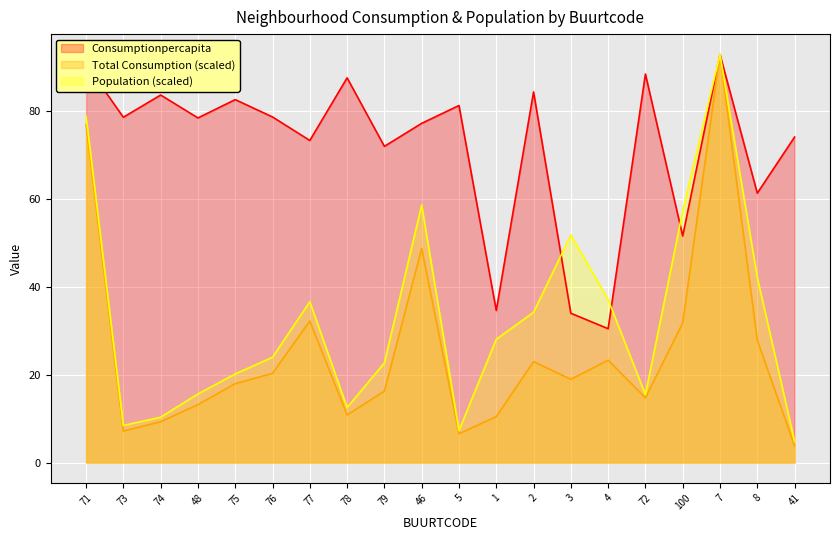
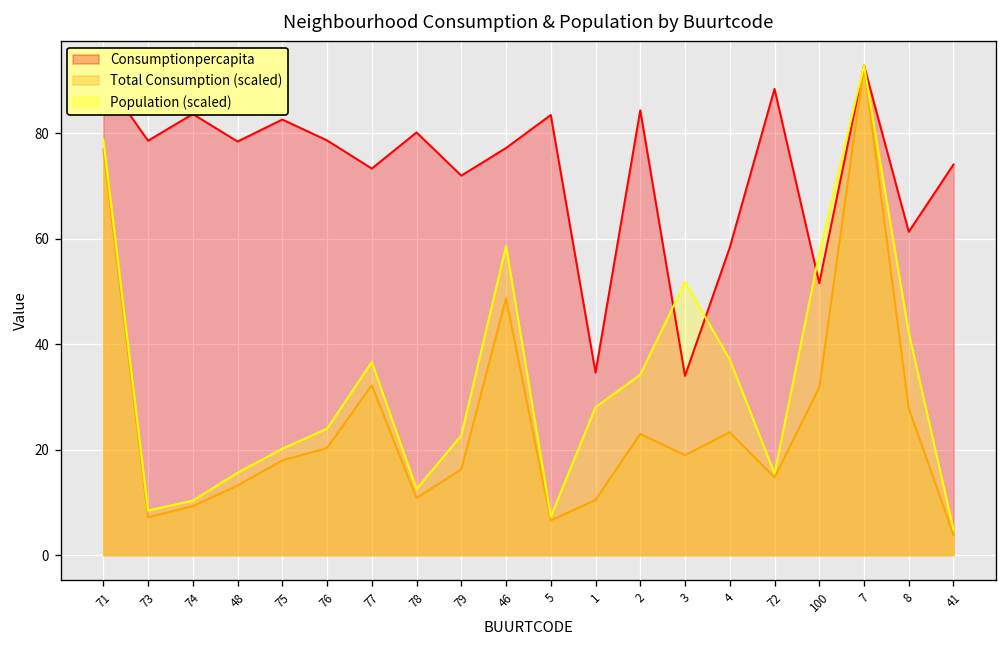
Consumptionpercapita, 78: 88 -> 80
Consumptionpercapita, 5: 81 -> 84
Consumptionpercapita, 4: 30 -> 58
